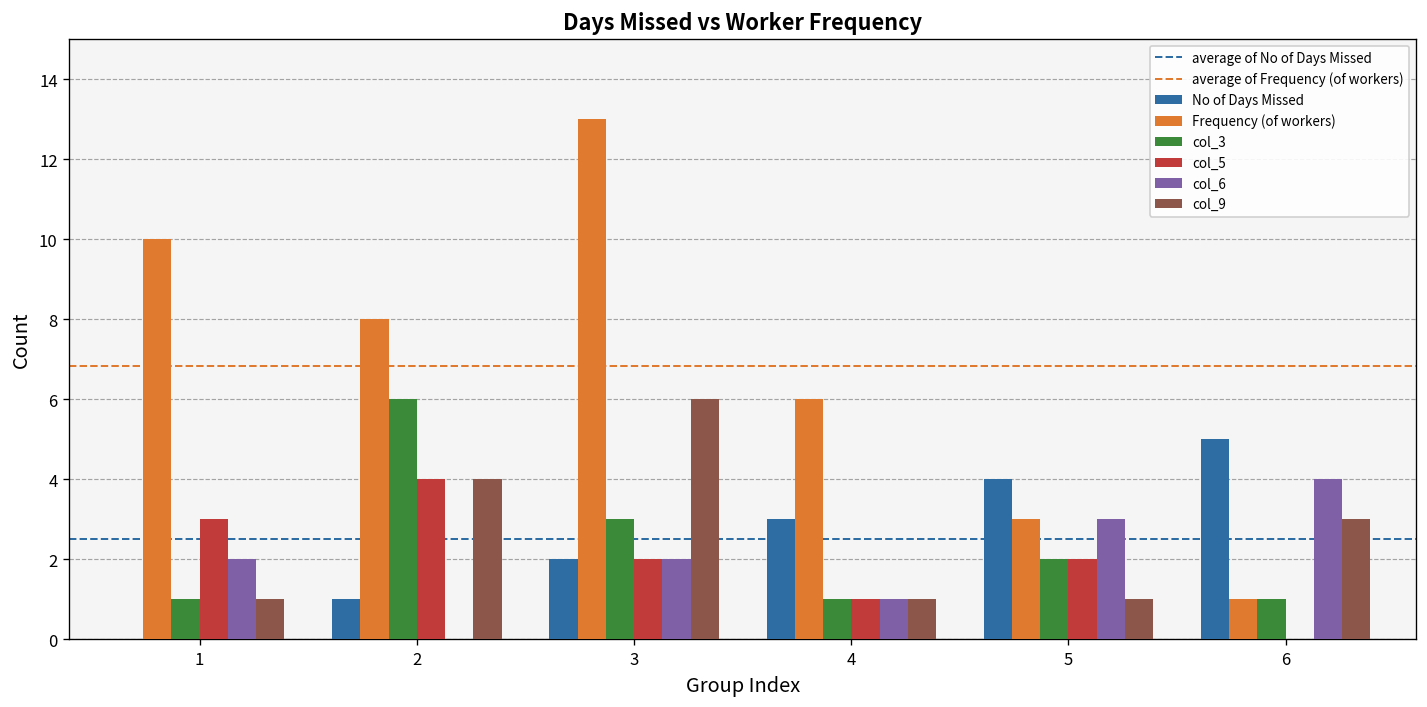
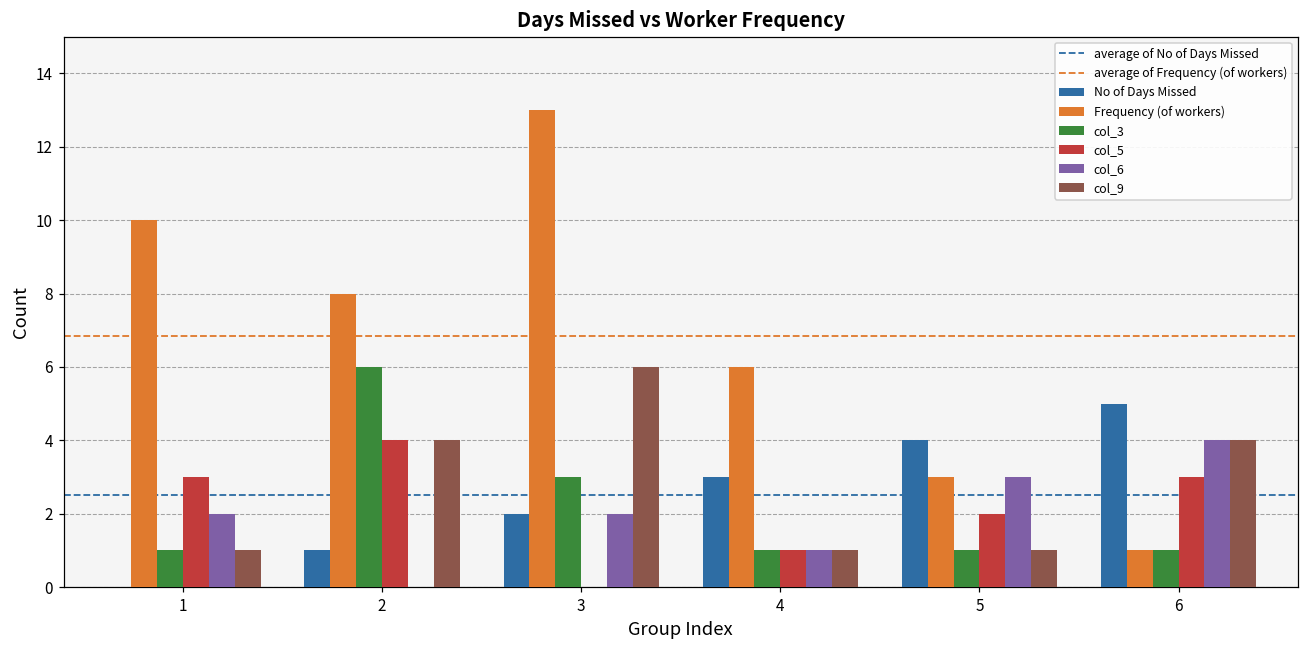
col_5, 3: 2 -> 0
col_3, 5: 2 -> 1
col_5, 6: 0 -> 3
col_9, 6: 3 -> 4
